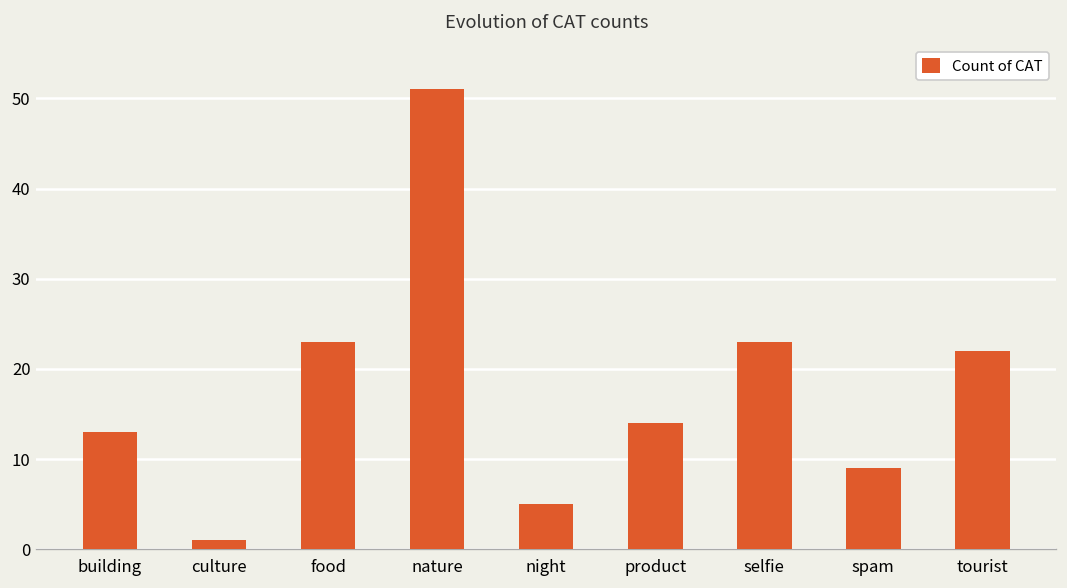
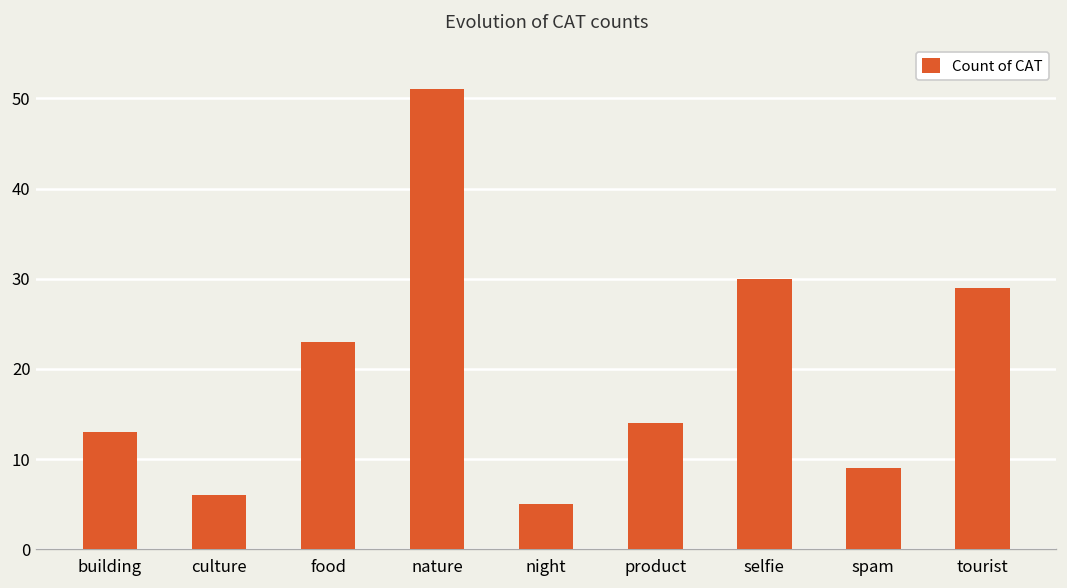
culture: 1 -> 6
selfie: 23 -> 30
tourist: 22 -> 29
